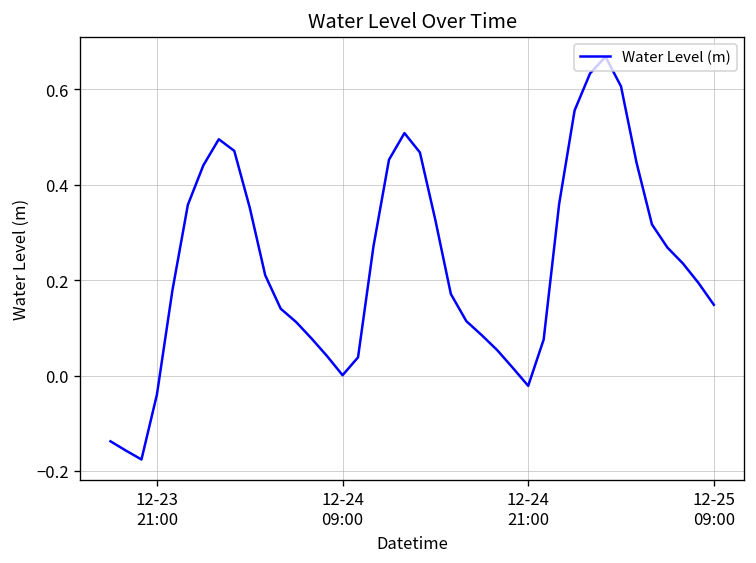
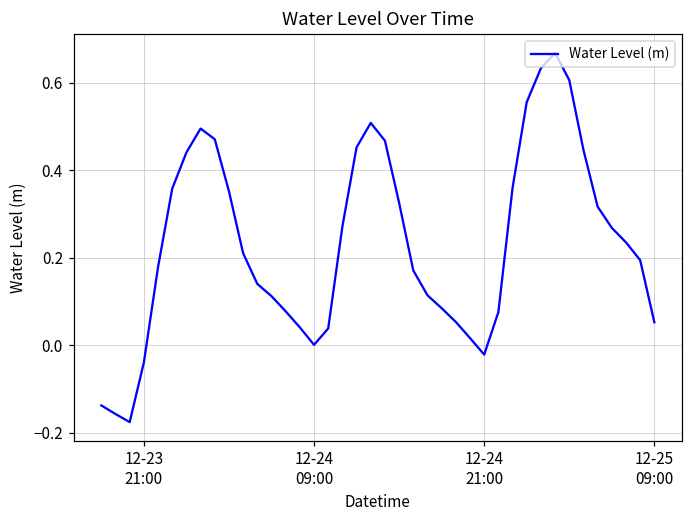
12-25 09:00: 0.15 -> 0.05
